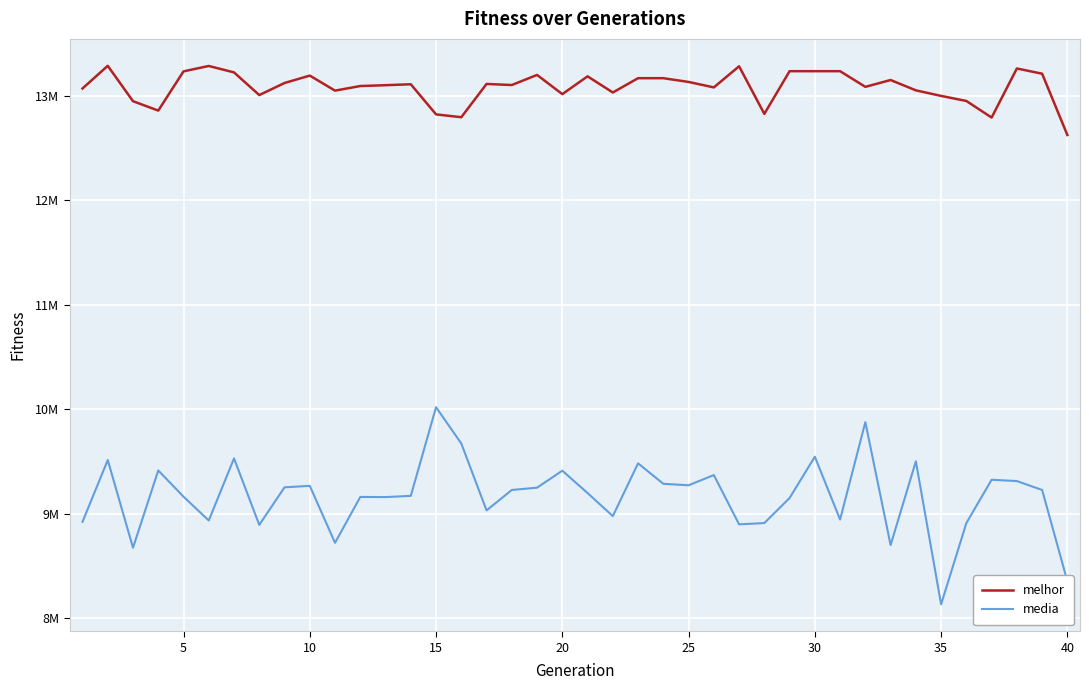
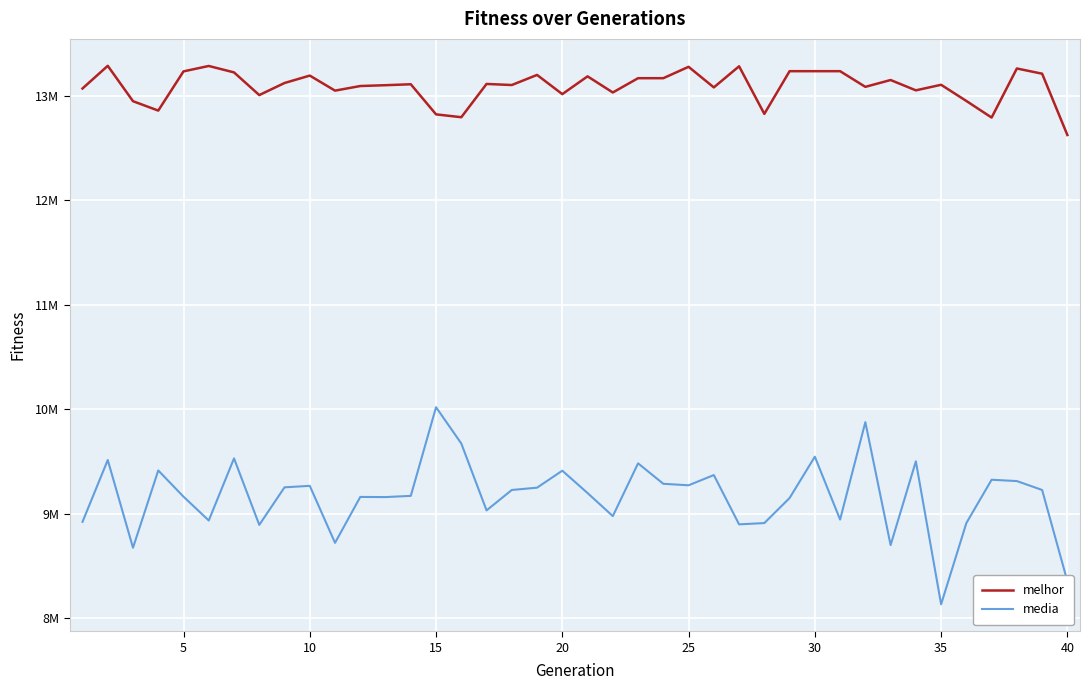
melhor, 25: 13130000 -> 13280000
melhor, 35: 13000000 -> 13110000
